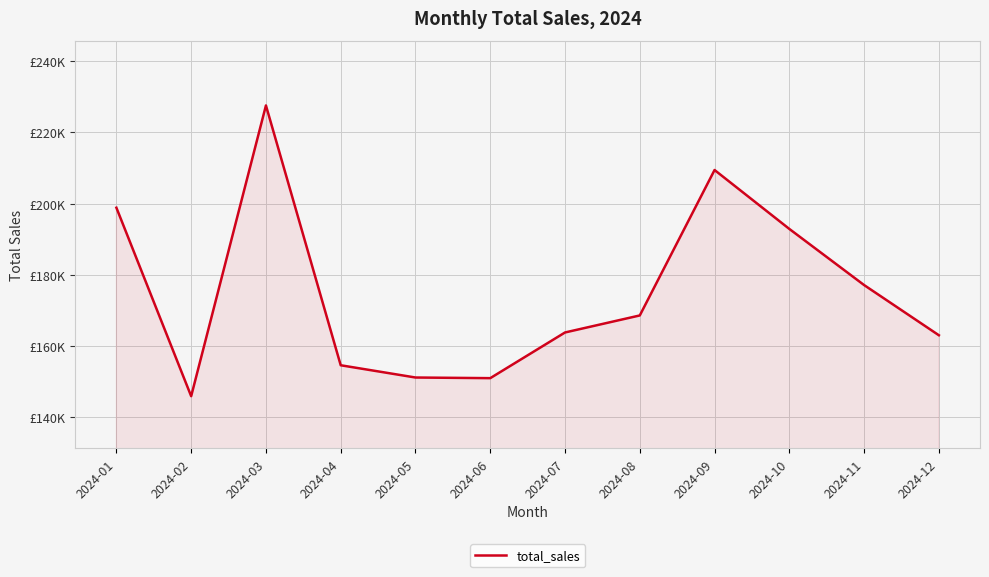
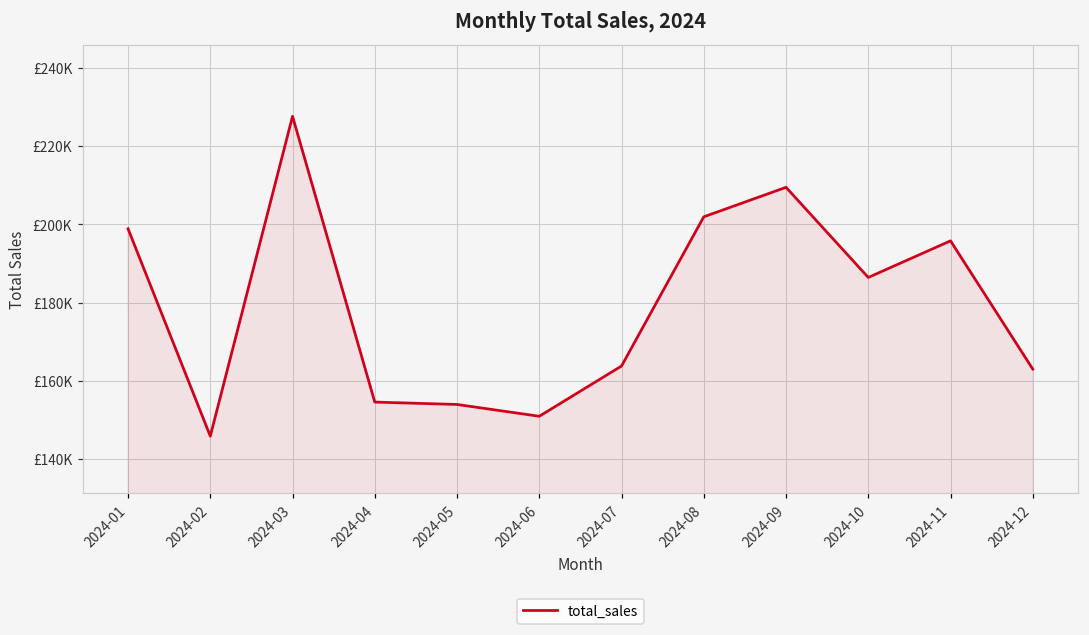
2024-05: £151000 -> £154000
2024-08: £169000 -> £202000
2024-10: £193000 -> £186000
2024-11: £177000 -> £196000
